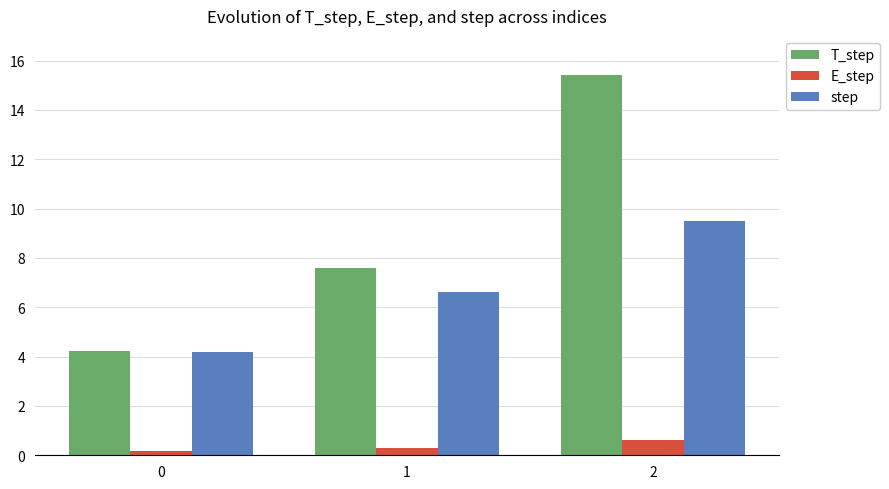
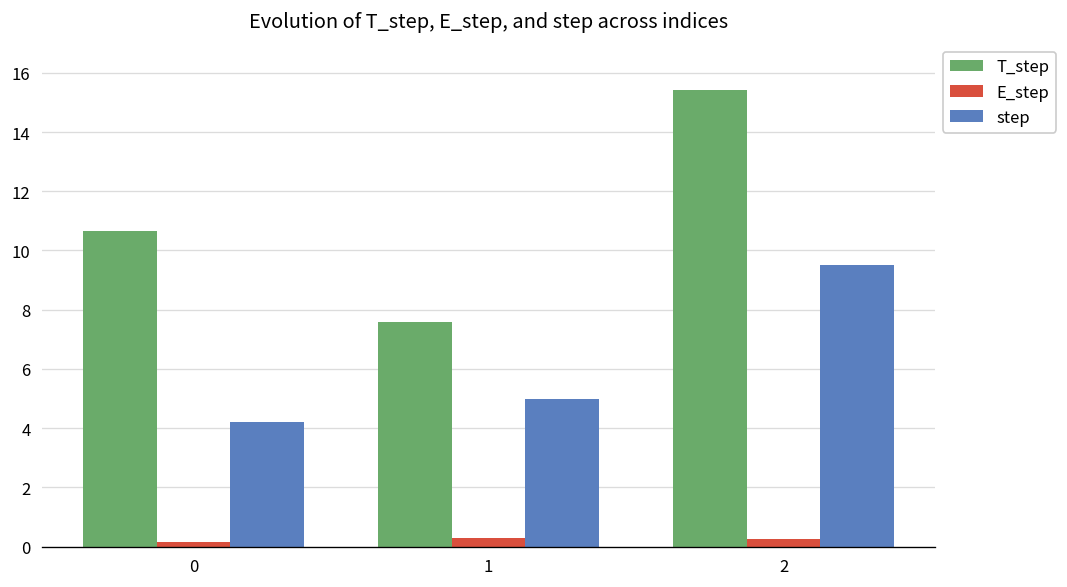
T_step, 0: 4.2 -> 10.6
step, 1: 6.6 -> 5.0
E_step, 2: 0.6 -> 0.2
